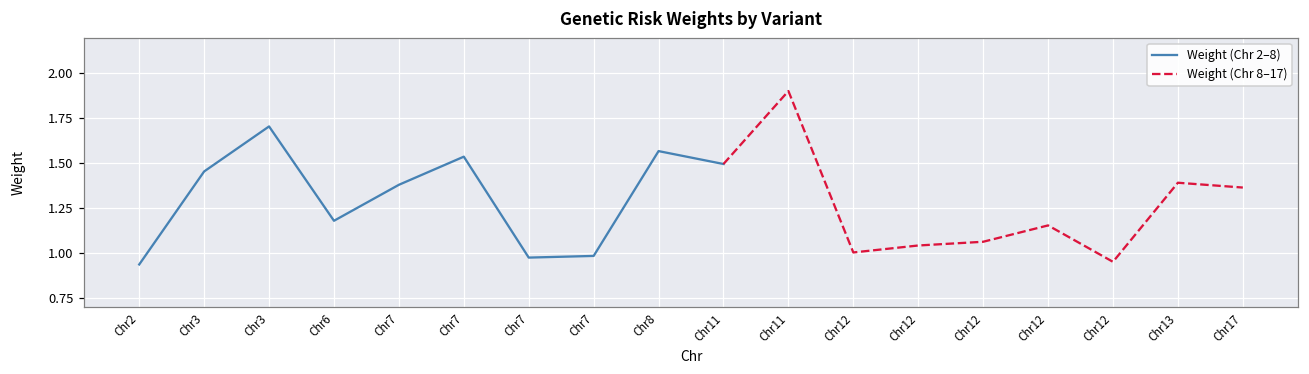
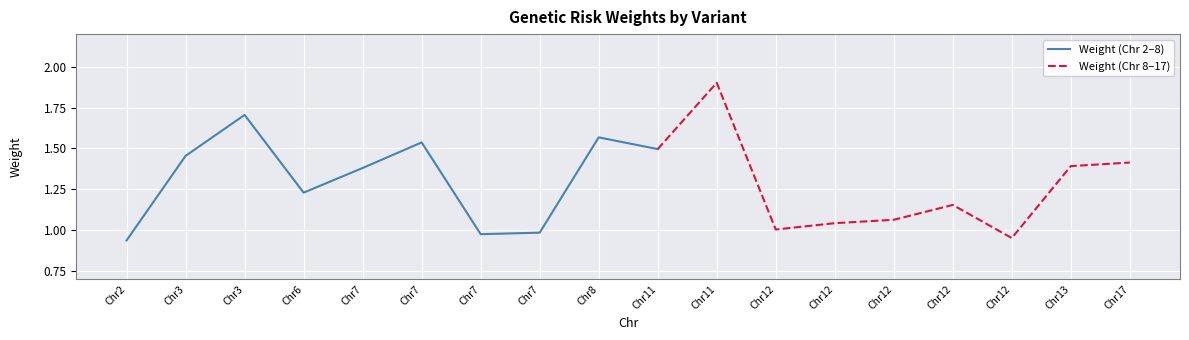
Weight (Chr 2–8), Chr6: 1.18 -> 1.23
Weight (Chr 8–17), Chr17: 1.37 -> 1.41
